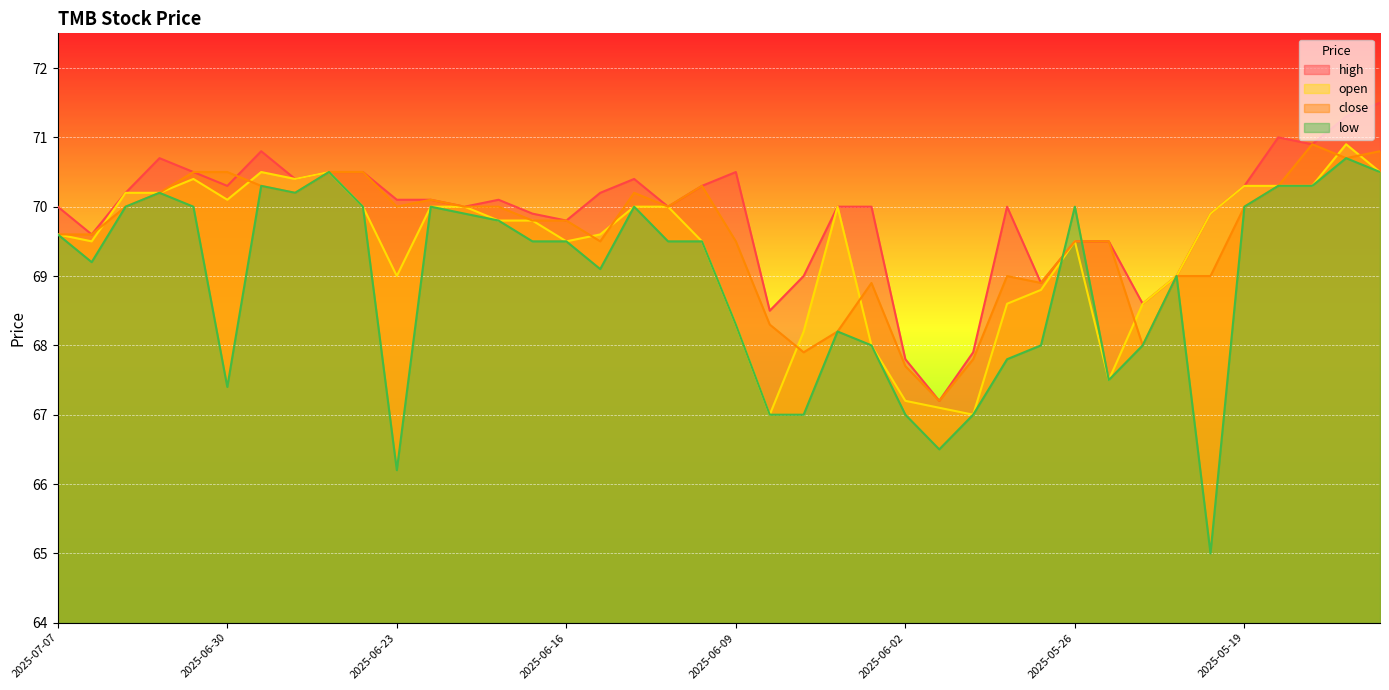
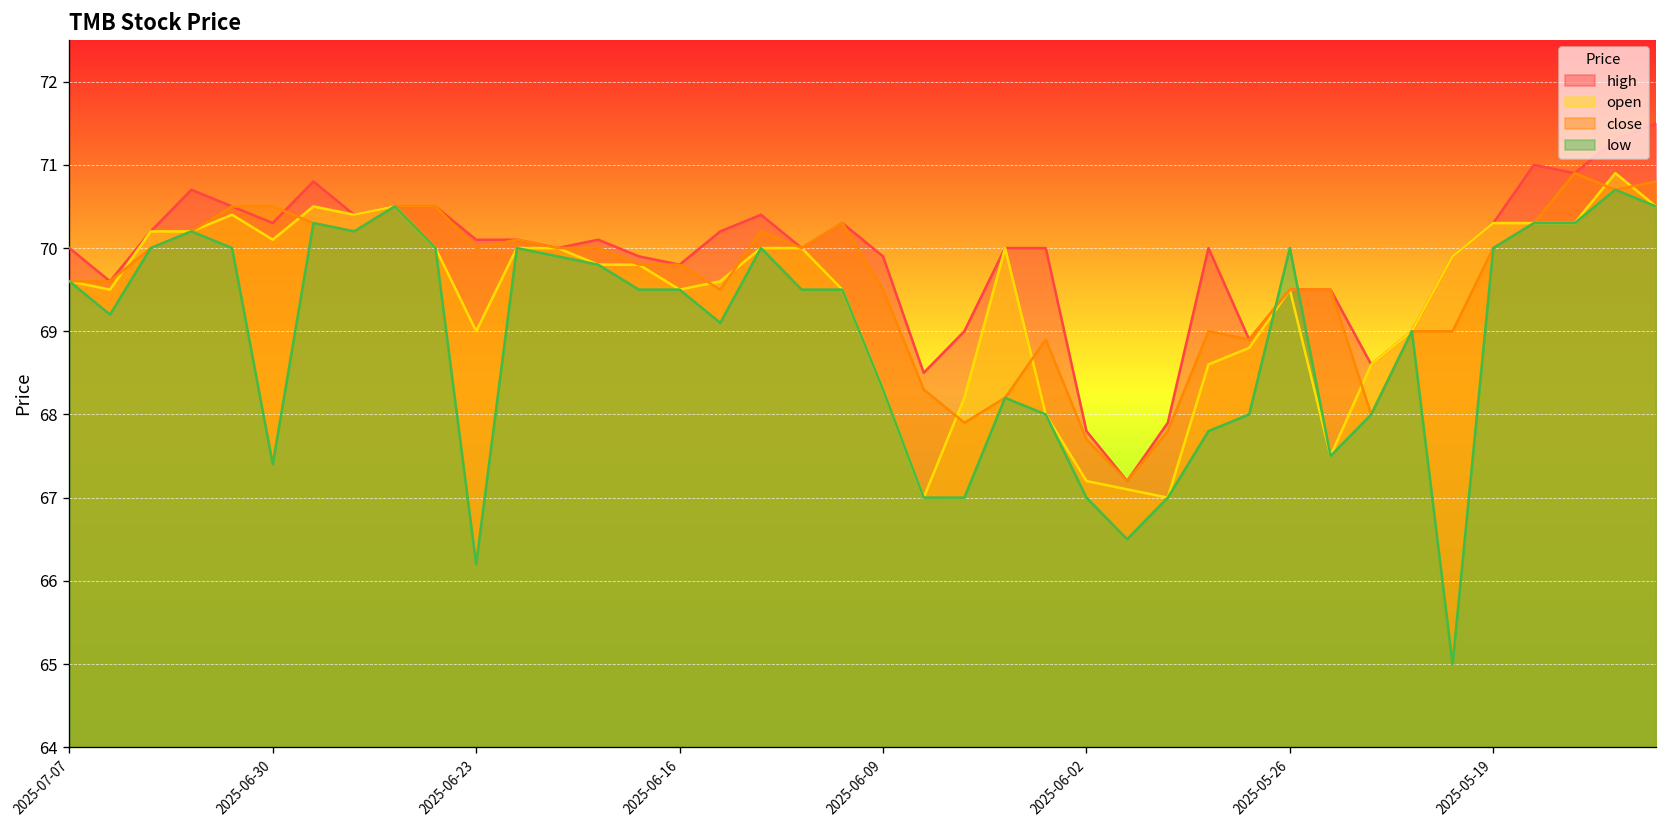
high, 2025-06-09: 70.5 -> 69.9
